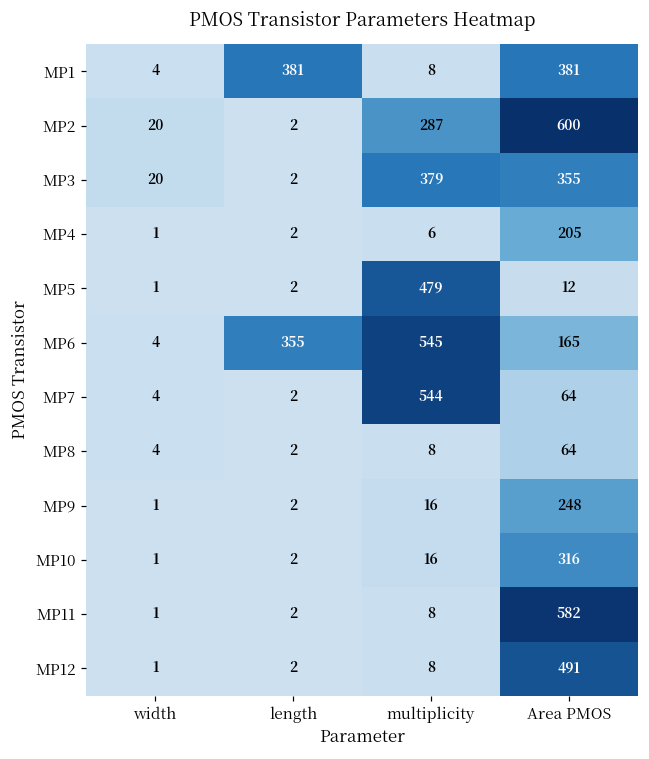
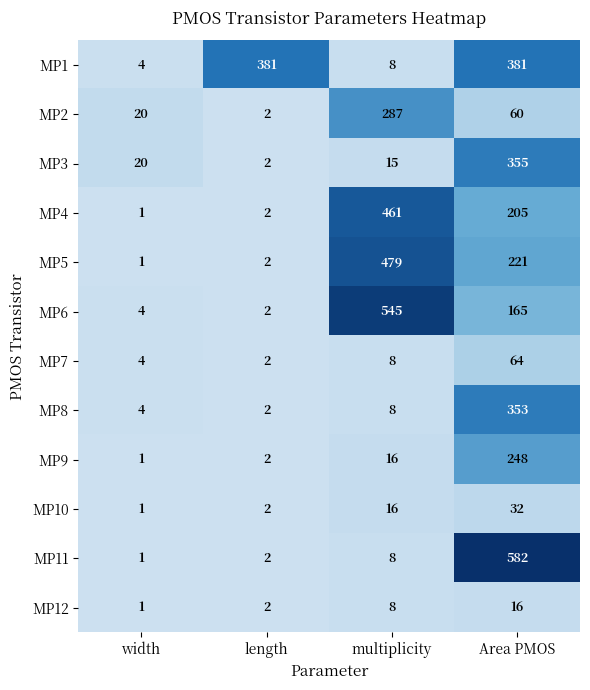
MP2, Area PMOS: 600 -> 60
MP3, multiplicity: 379 -> 15
MP4, multiplicity: 6 -> 461
MP5, Area PMOS: 12 -> 221
MP6, length: 355 -> 2
MP7, multiplicity: 544 -> 8
MP8, Area PMOS: 64 -> 353
MP10, Area PMOS: 316 -> 32
MP12, Area PMOS: 491 -> 16
